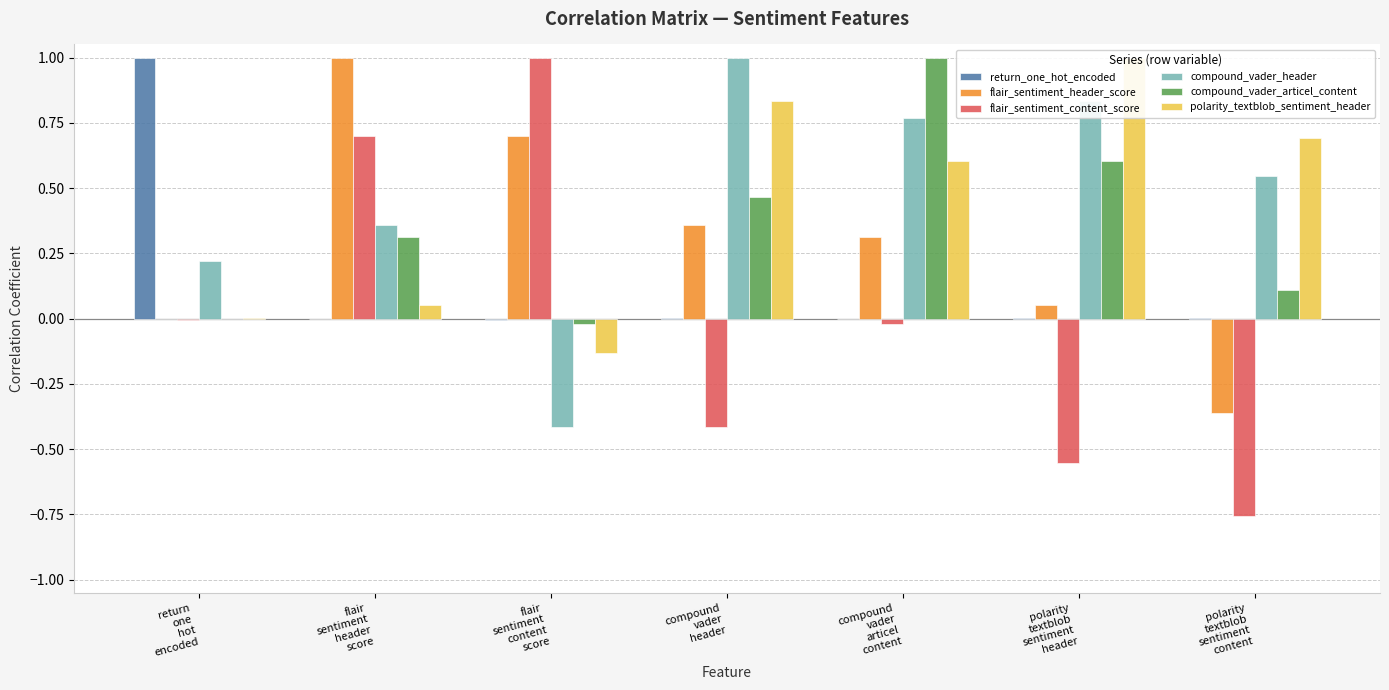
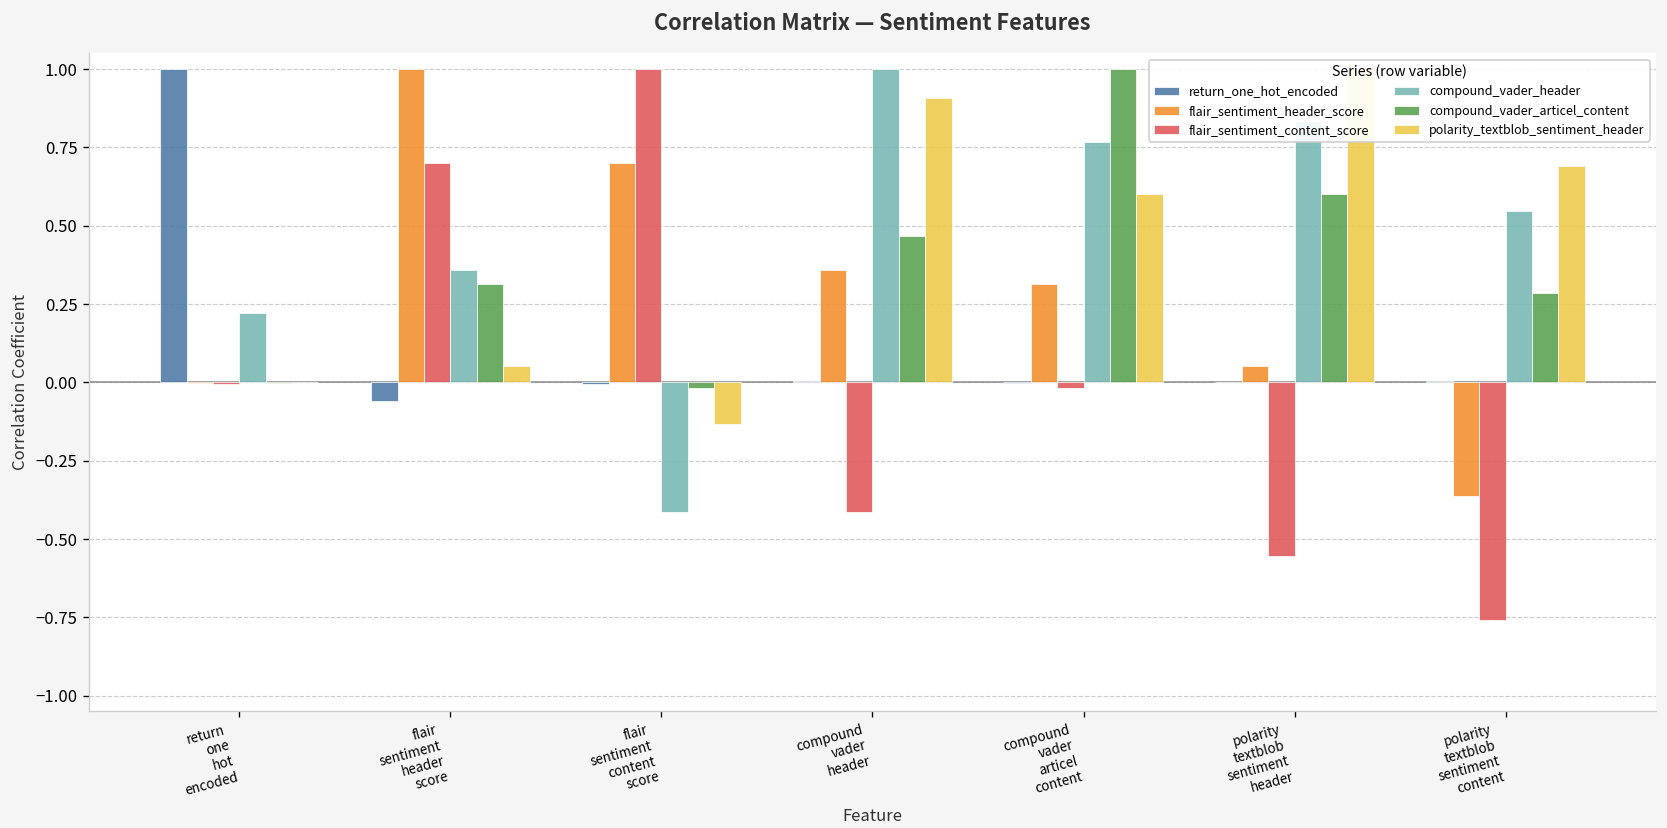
return_one_hot_encoded, flair sentiment header score: 0.00 -> -0.06
polarity_textblob_sentiment_header, compound vader header: 0.83 -> 0.91
compound_vader_articel_content, polarity textblob sentiment content: 0.11 -> 0.28
